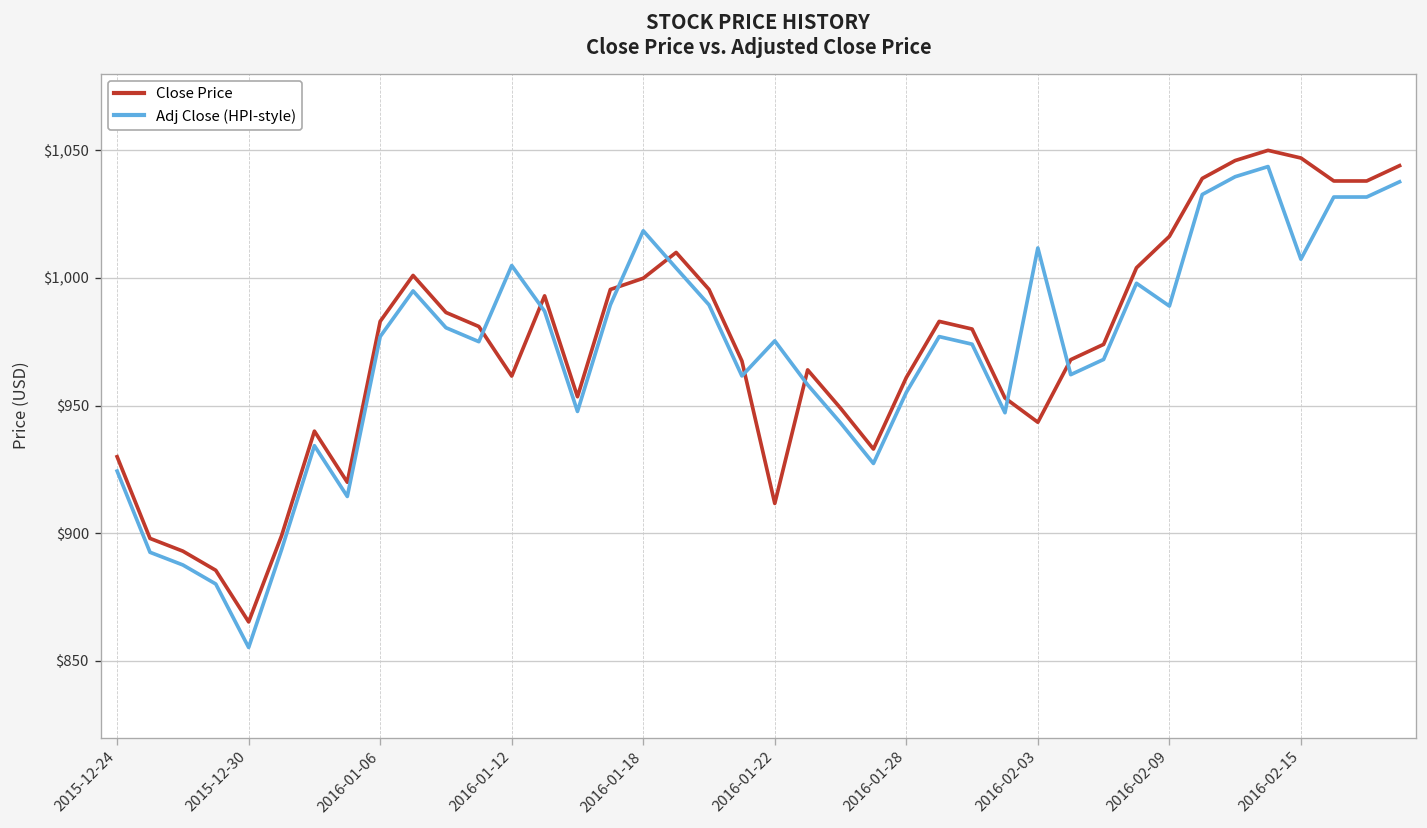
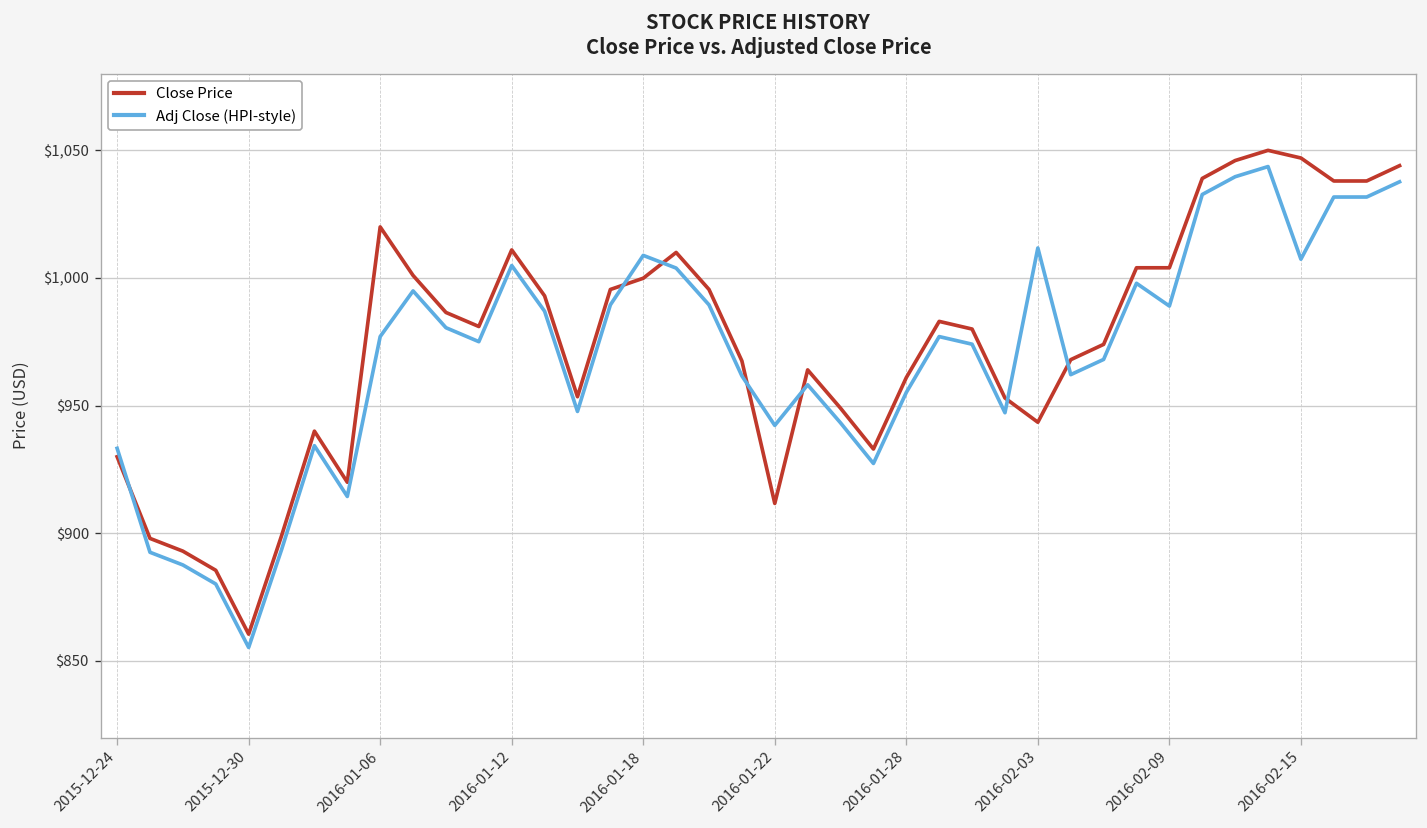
Adj Close (HPI-style), 2015-12-24: $924 -> $933
Close Price, 2015-12-30: $865 -> $861
Close Price, 2016-01-06: $983 -> $1,020
Close Price, 2016-01-12: $962 -> $1,011
Adj Close (HPI-style), 2016-01-18: $1,018 -> $1,009
Adj Close (HPI-style), 2016-01-22: $975 -> $942
Close Price, 2016-02-09: $1,016 -> $1,004
